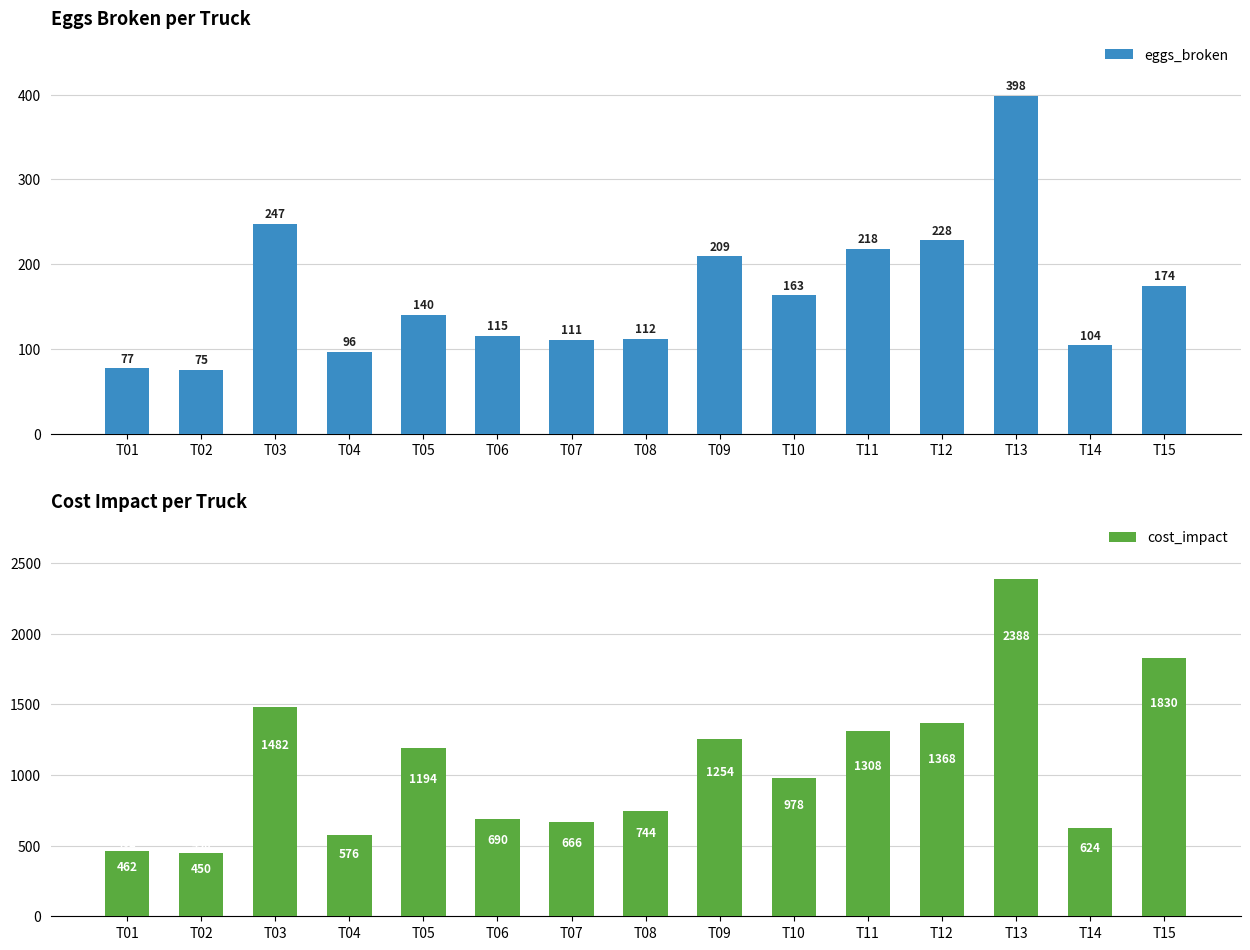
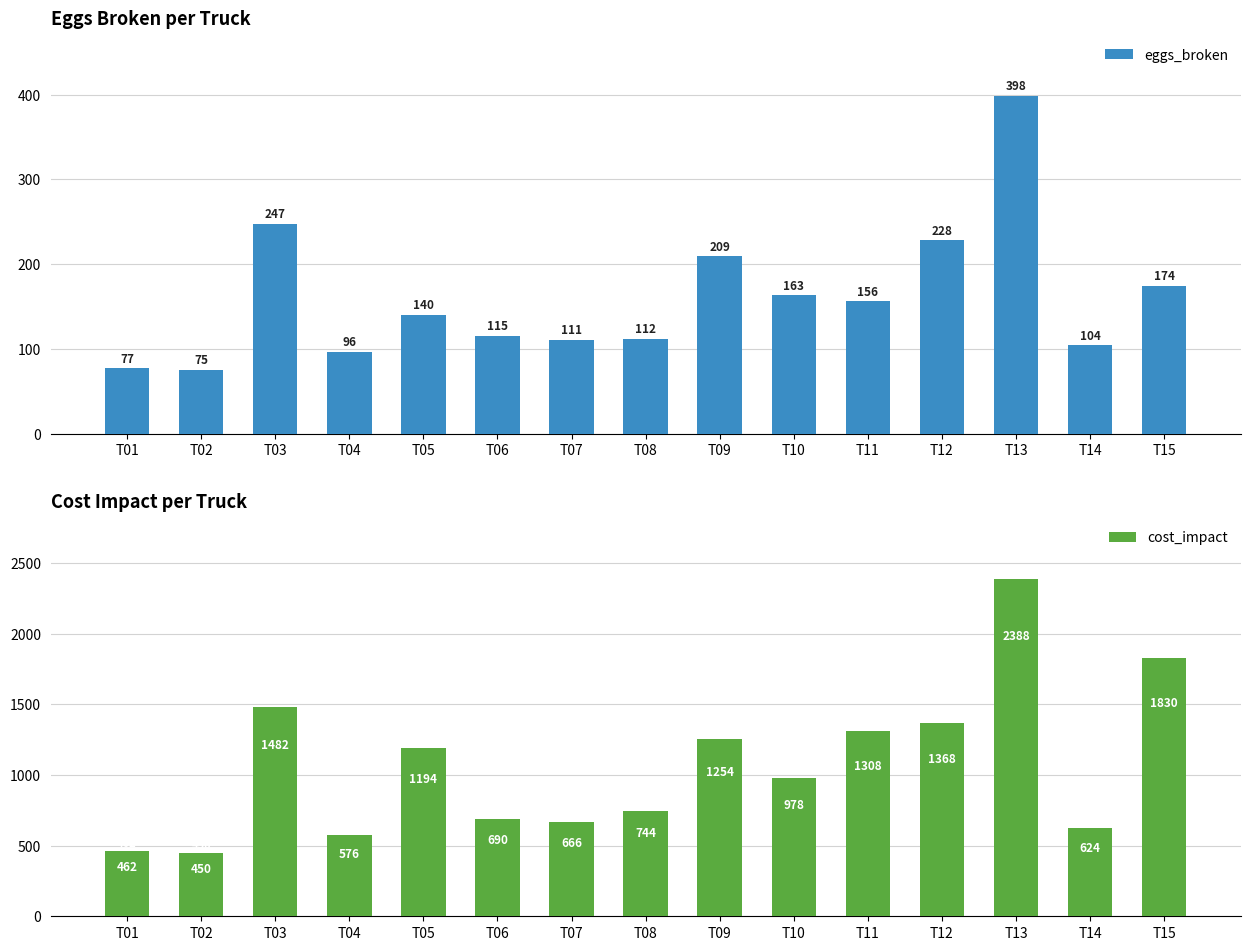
Eggs Broken per Truck, T11: 218 -> 156
